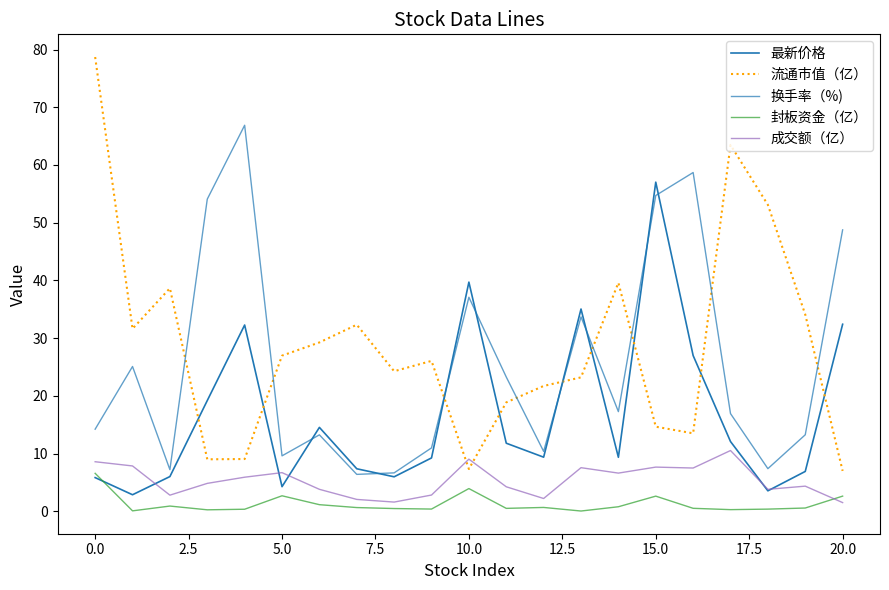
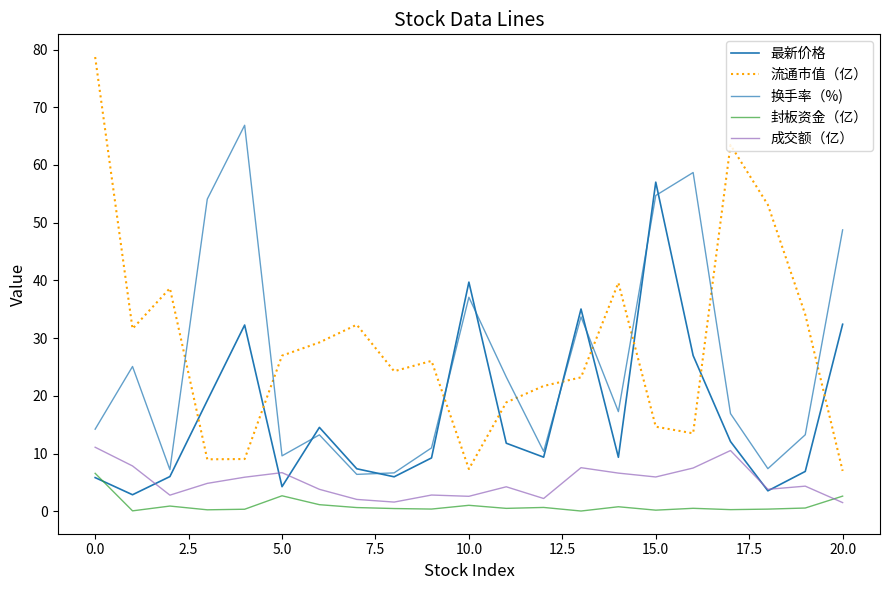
成交额（亿）, 0.0: 9 -> 11
封板资金（亿）, 10.0: 4 -> 1
成交额（亿）, 10.0: 9 -> 3
封板资金（亿）, 15.0: 3 -> 0
成交额（亿）, 15.0: 8 -> 6
